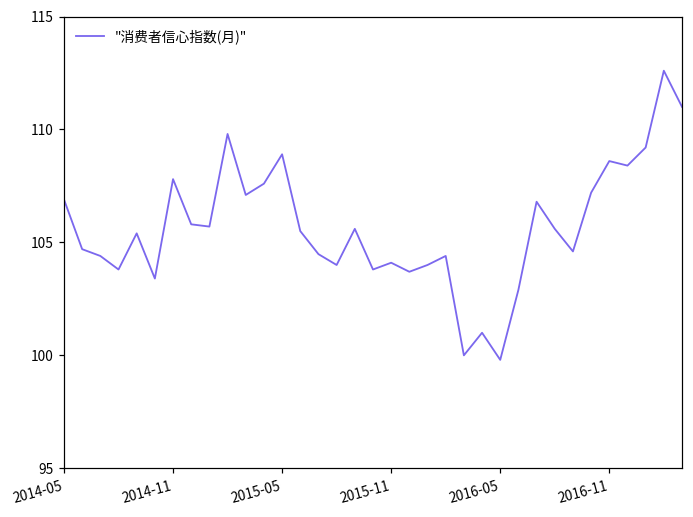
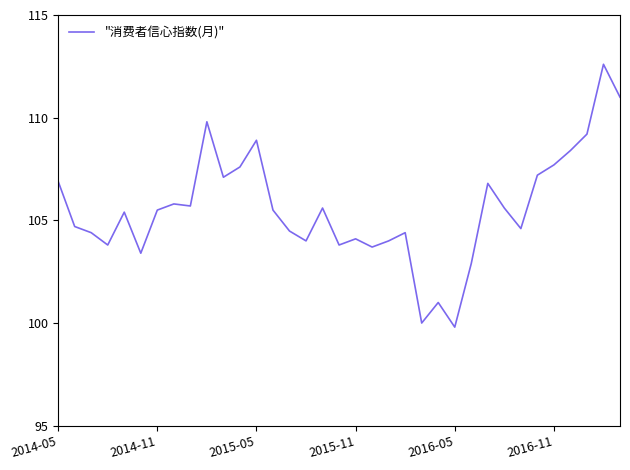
2014-11: 107.8 -> 105.5
2016-11: 108.6 -> 107.7
